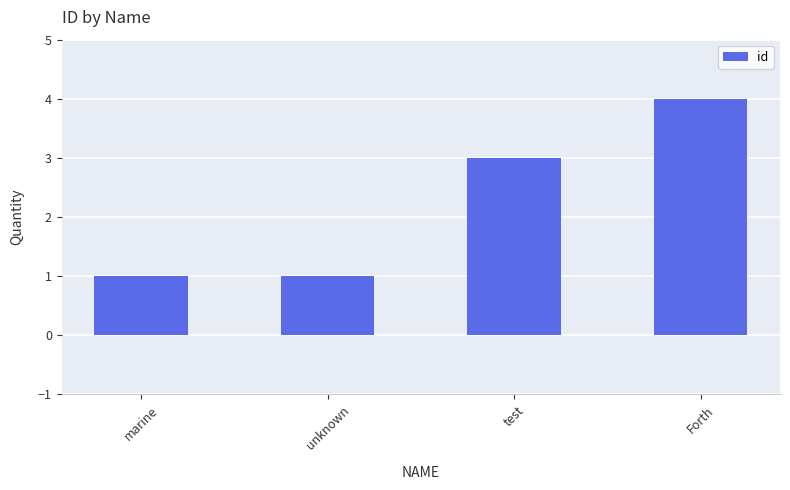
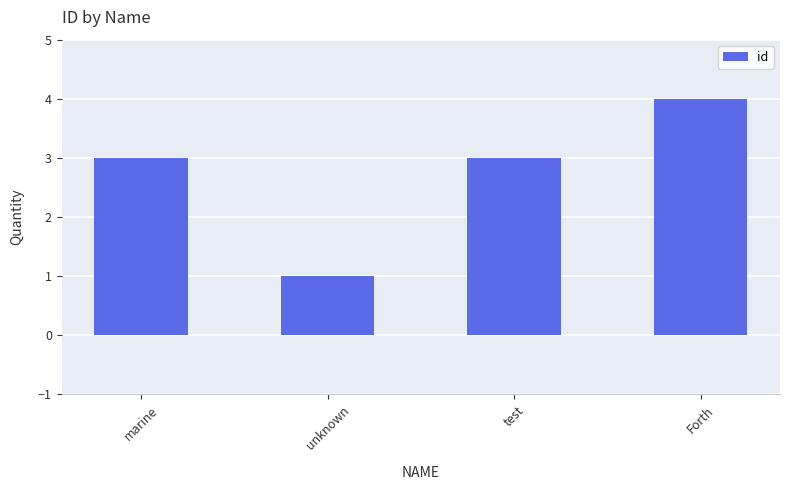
marine: 1 -> 3
